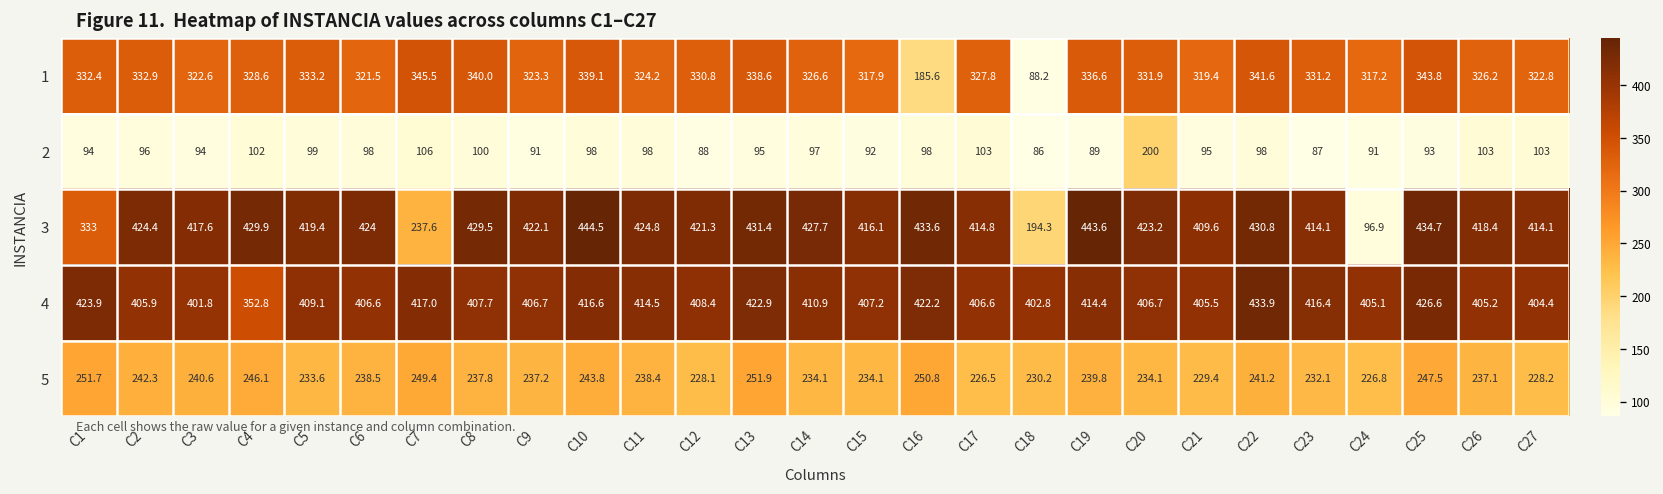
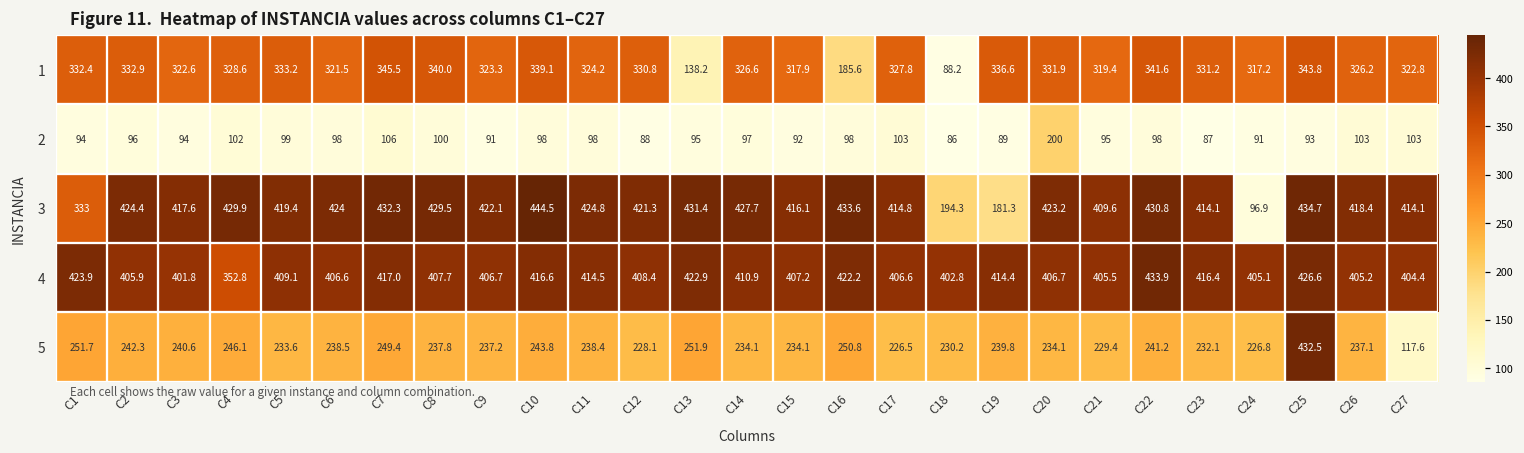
1, C13: 338.6 -> 138.2
3, C7: 237.6 -> 432.3
3, C19: 443.6 -> 181.3
5, C25: 247.5 -> 432.5
5, C27: 228.2 -> 117.6
